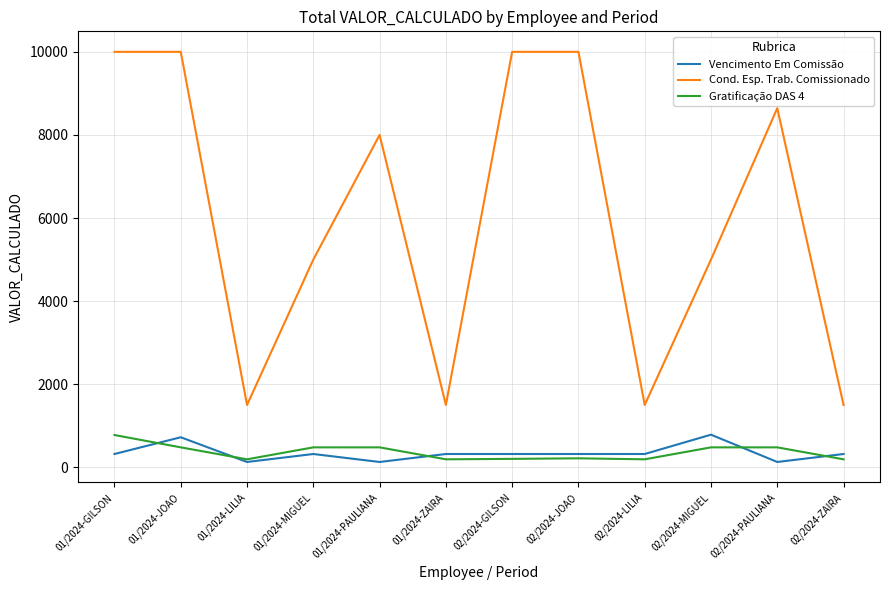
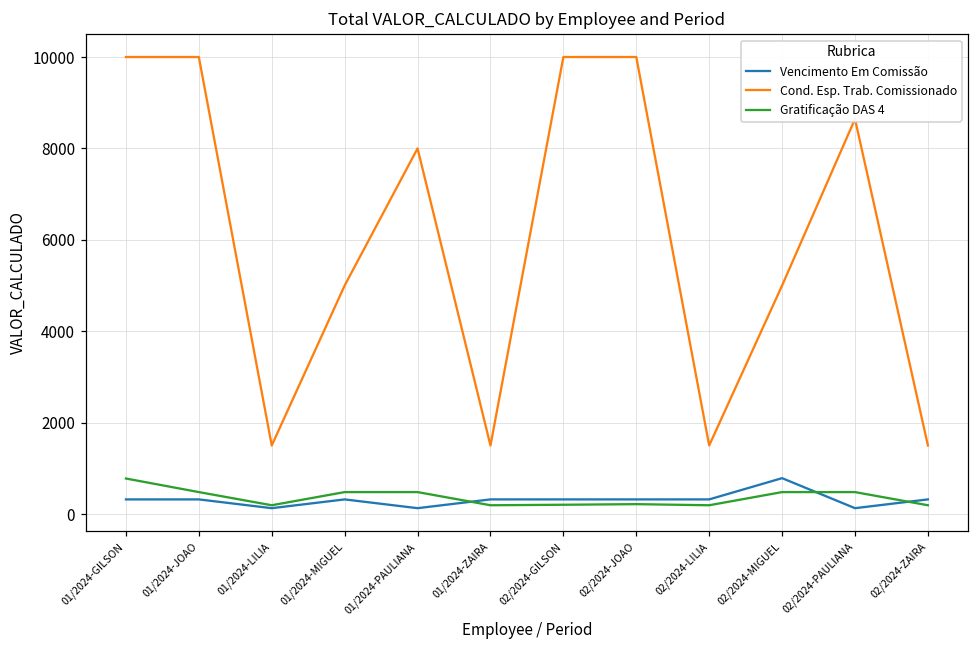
Vencimento Em Comissão, 01/2024-JOAO: 700 -> 300
